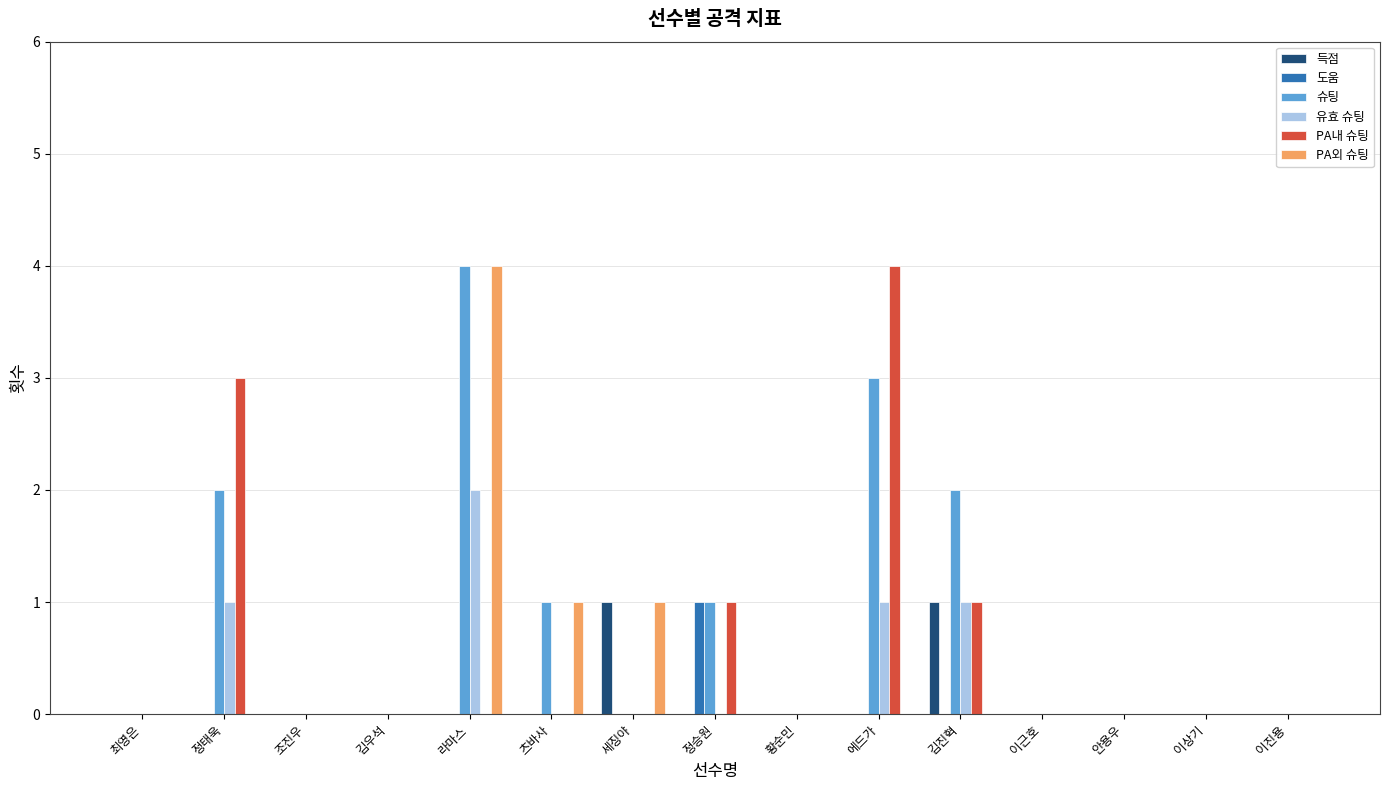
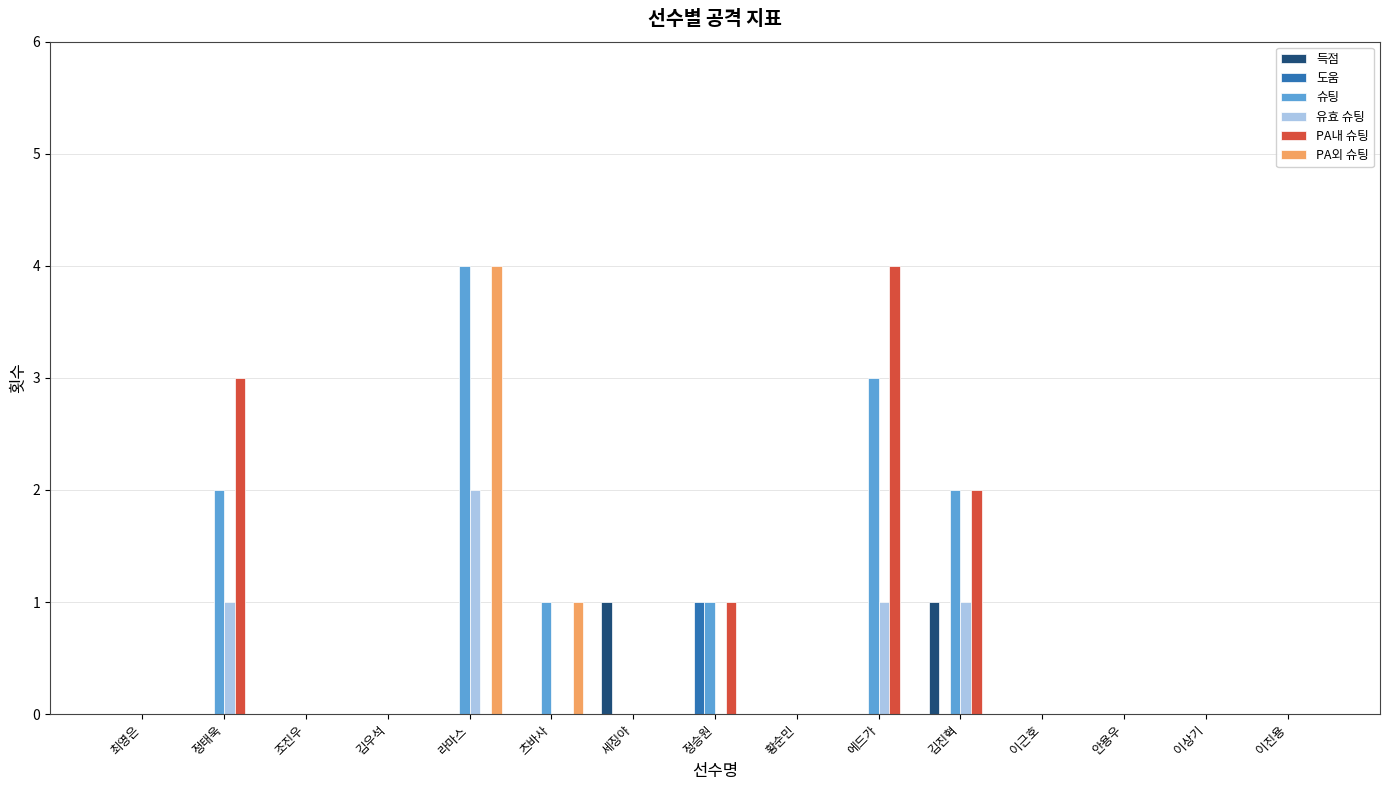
PA외 슈팅, 세징야: 1 -> 0
PA내 슈팅, 김진혁: 1 -> 2
